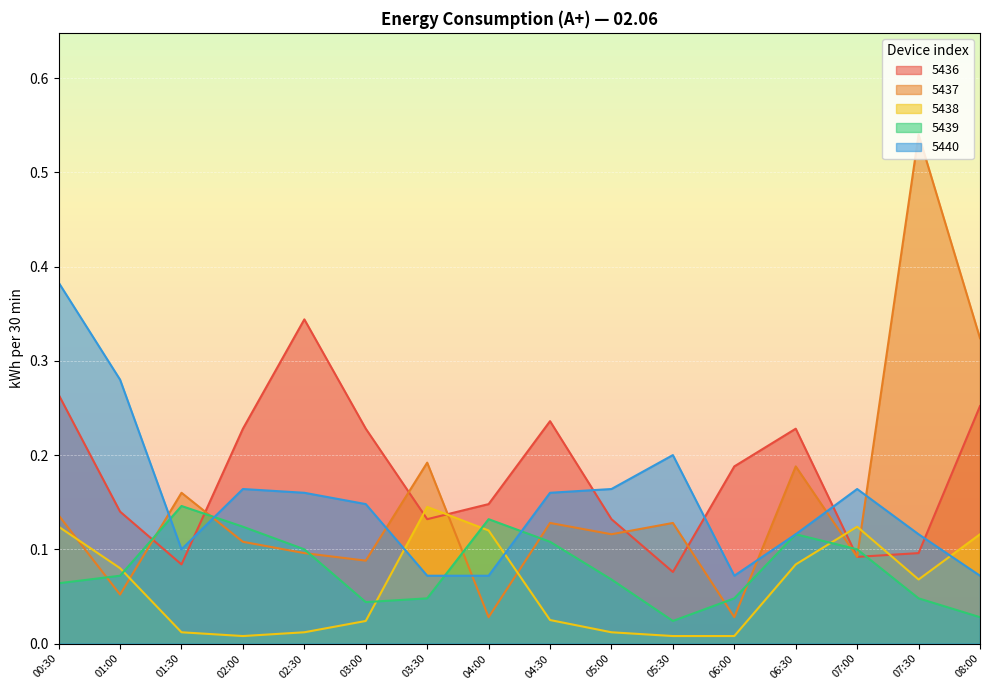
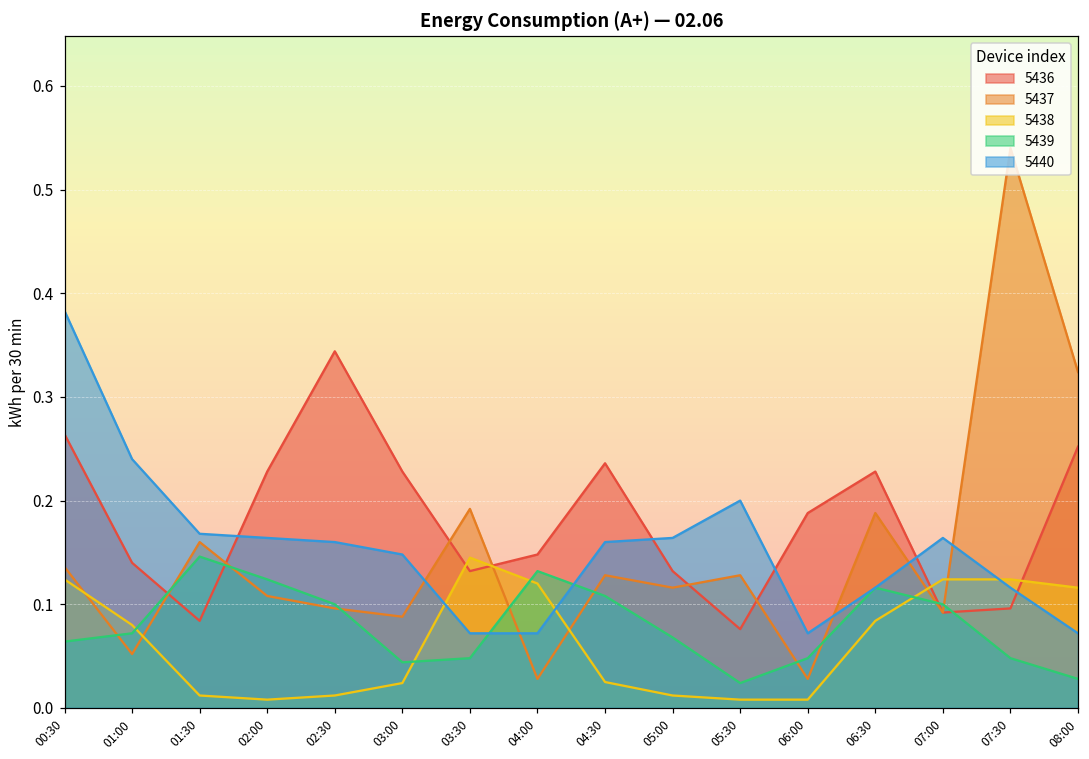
5440, 01:00: 0.28 -> 0.24
5440, 01:30: 0.10 -> 0.17
5438, 07:30: 0.07 -> 0.12
